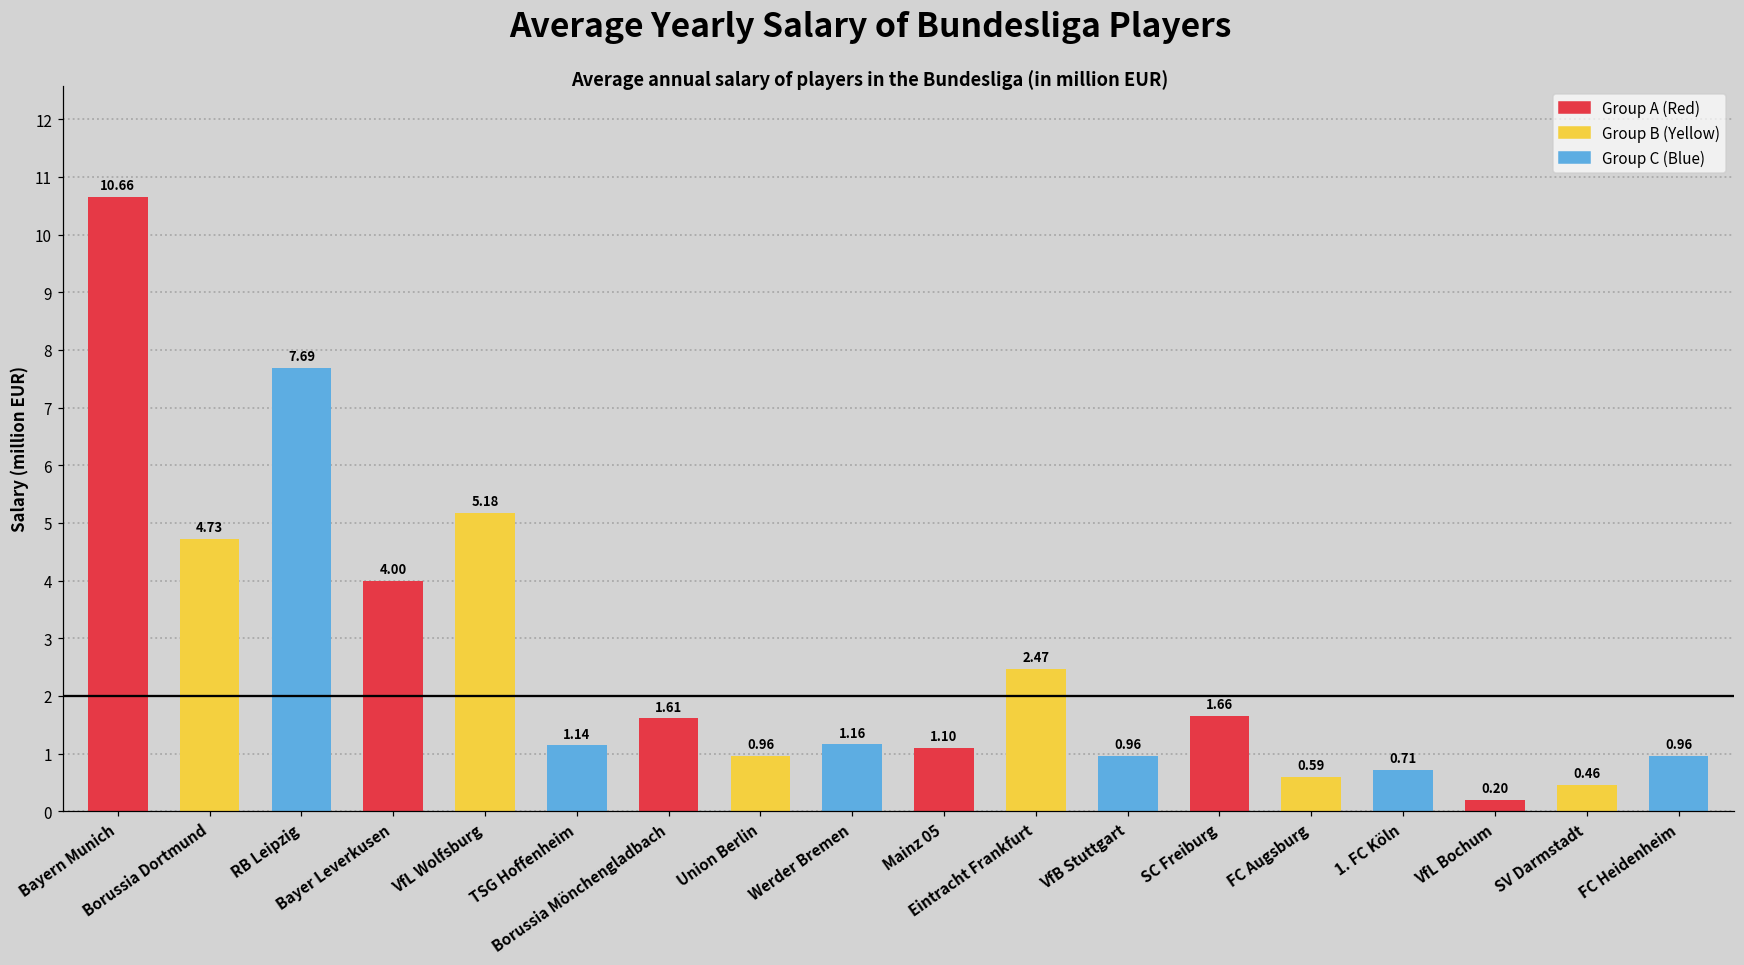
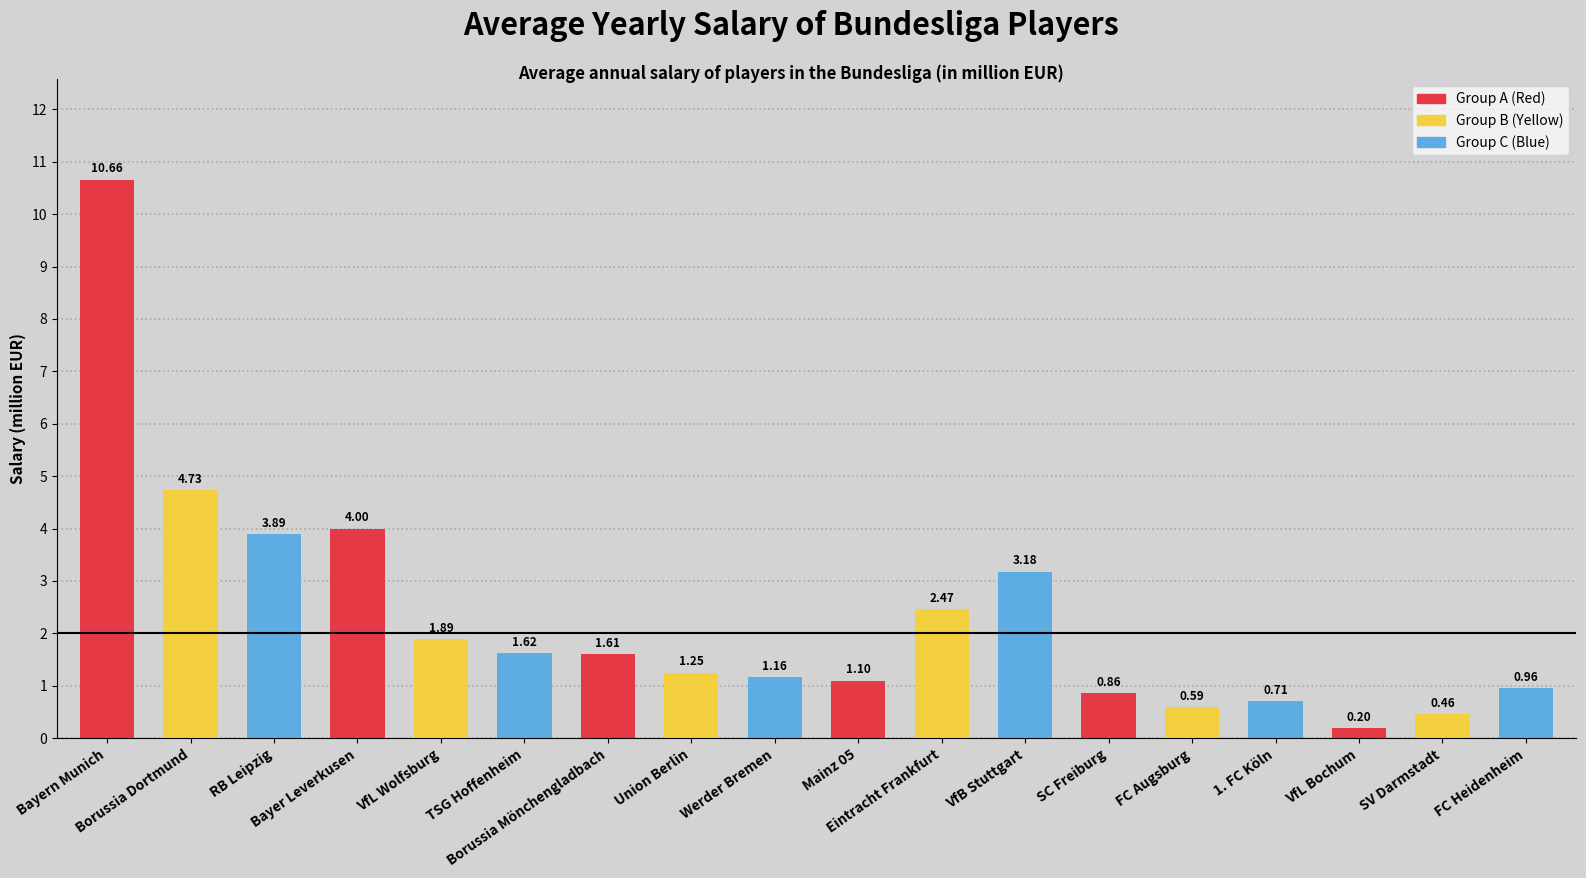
RB Leipzig: 7.69 -> 3.89
VfL Wolfsburg: 5.18 -> 1.89
TSG Hoffenheim: 1.14 -> 1.62
Union Berlin: 0.96 -> 1.25
VfB Stuttgart: 0.96 -> 3.18
SC Freiburg: 1.66 -> 0.86
